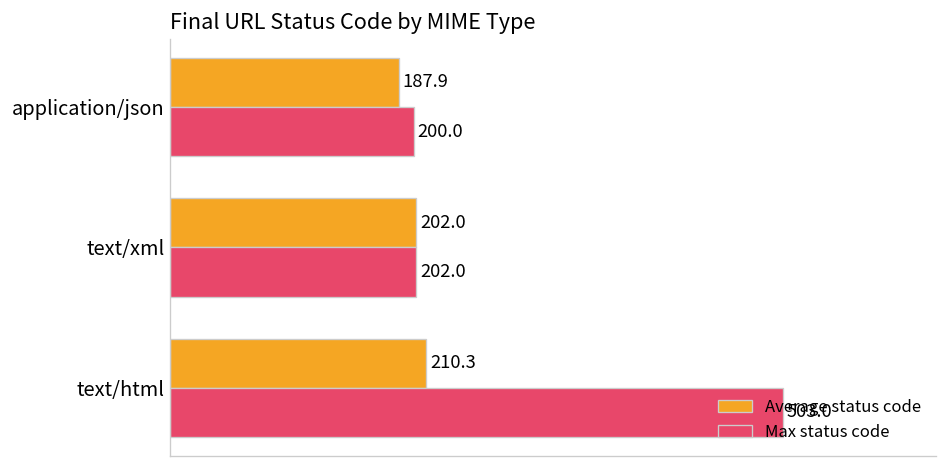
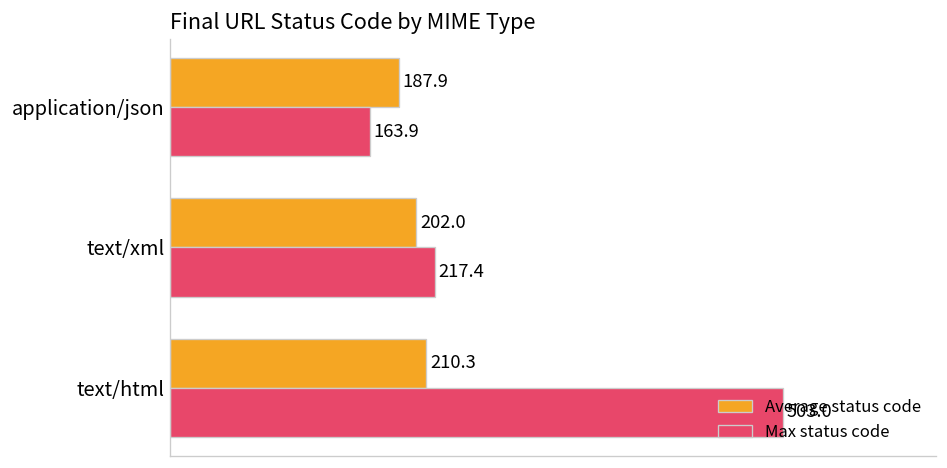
Max status code, application/json: 200.0 -> 163.9
Max status code, text/xml: 202.0 -> 217.4
